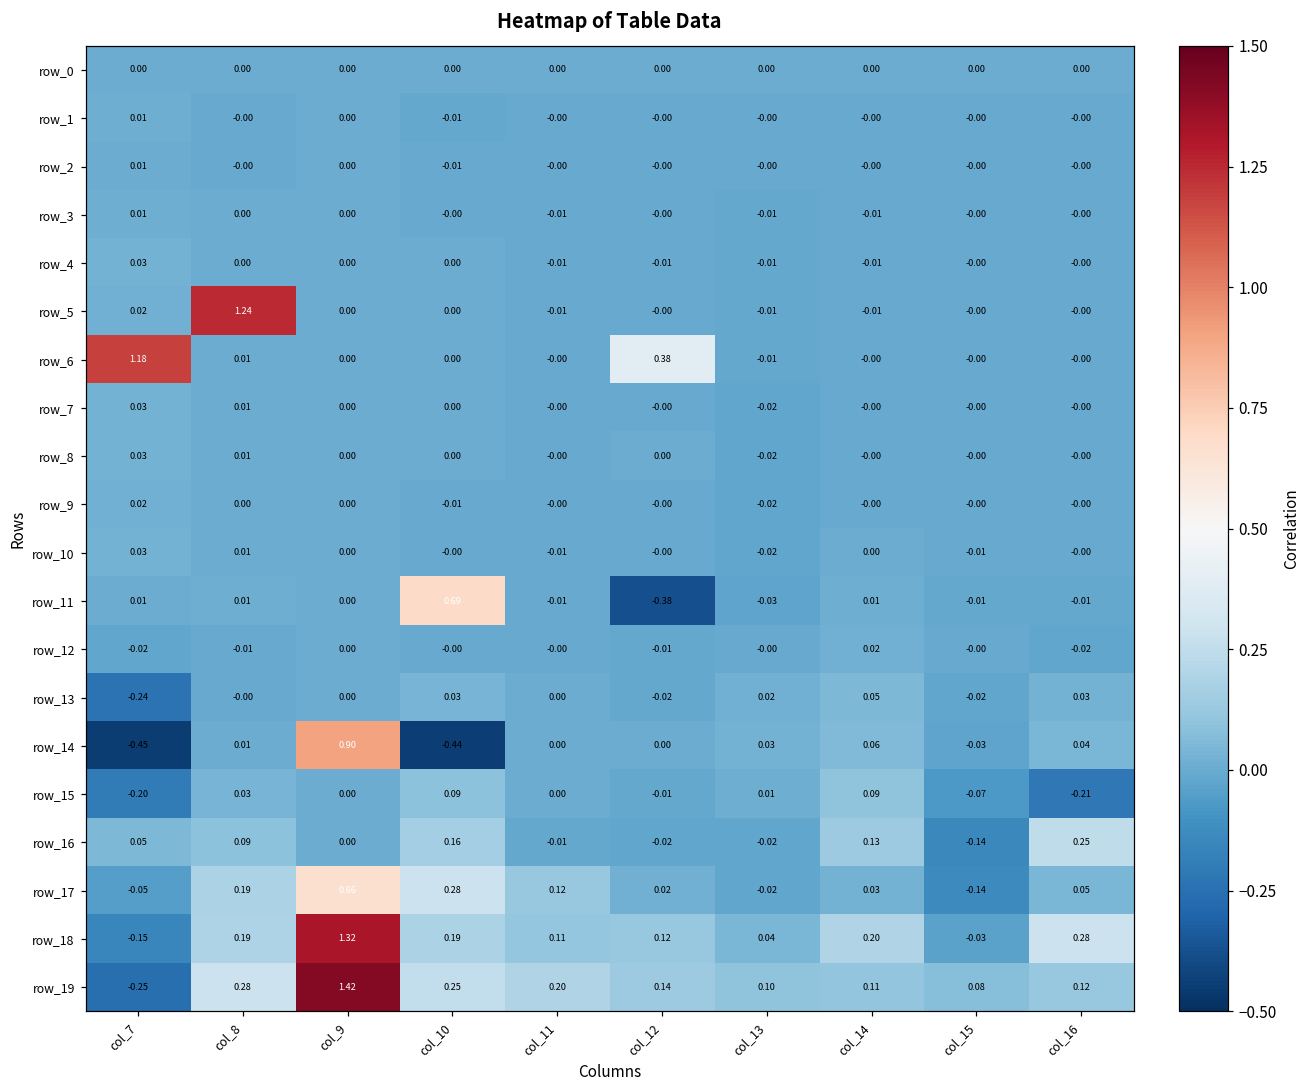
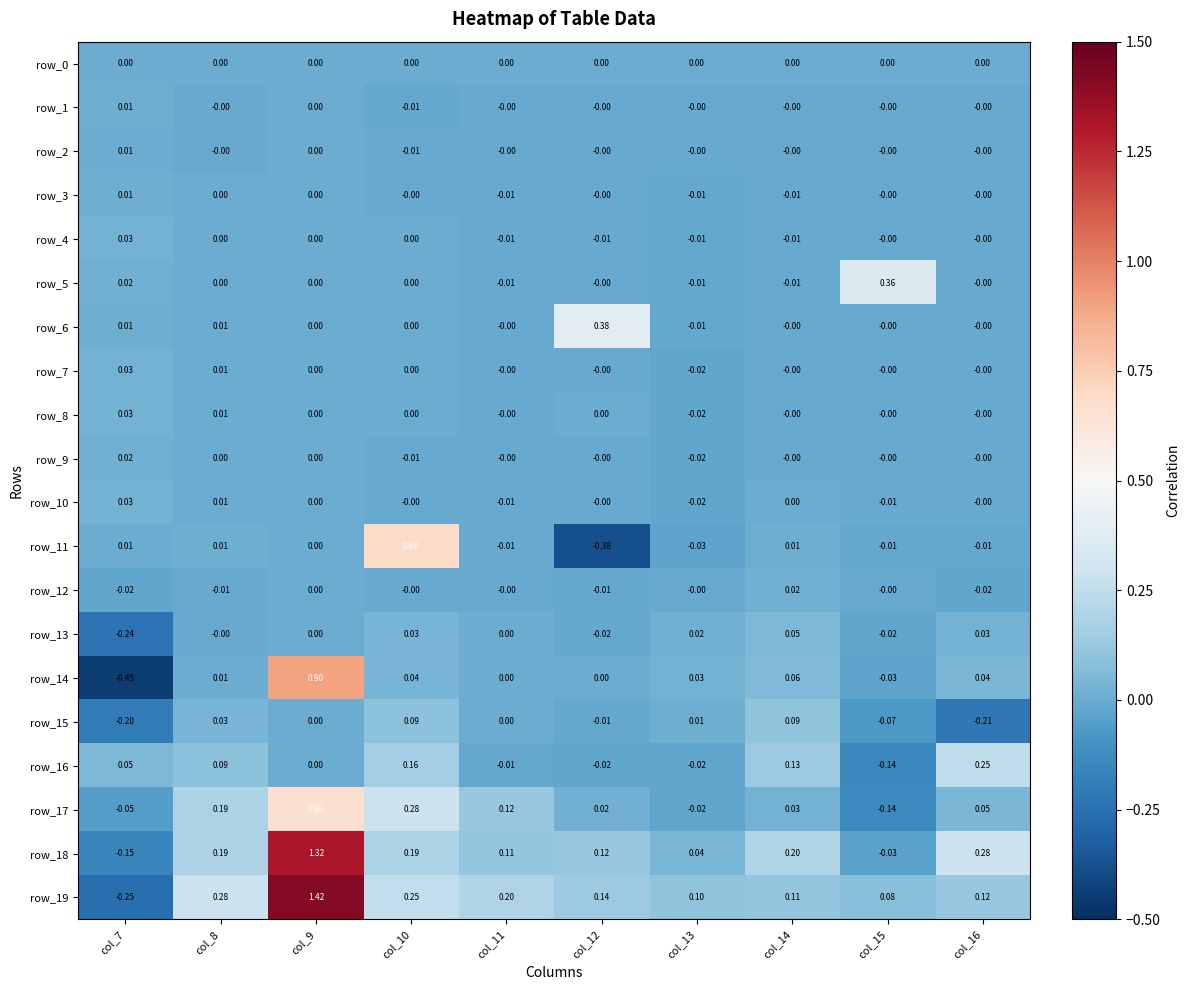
row_5, col_8: 1.24 -> 0.00
row_5, col_15: -0.00 -> 0.36
row_6, col_7: 1.18 -> 0.01
row_14, col_10: -0.44 -> 0.04
